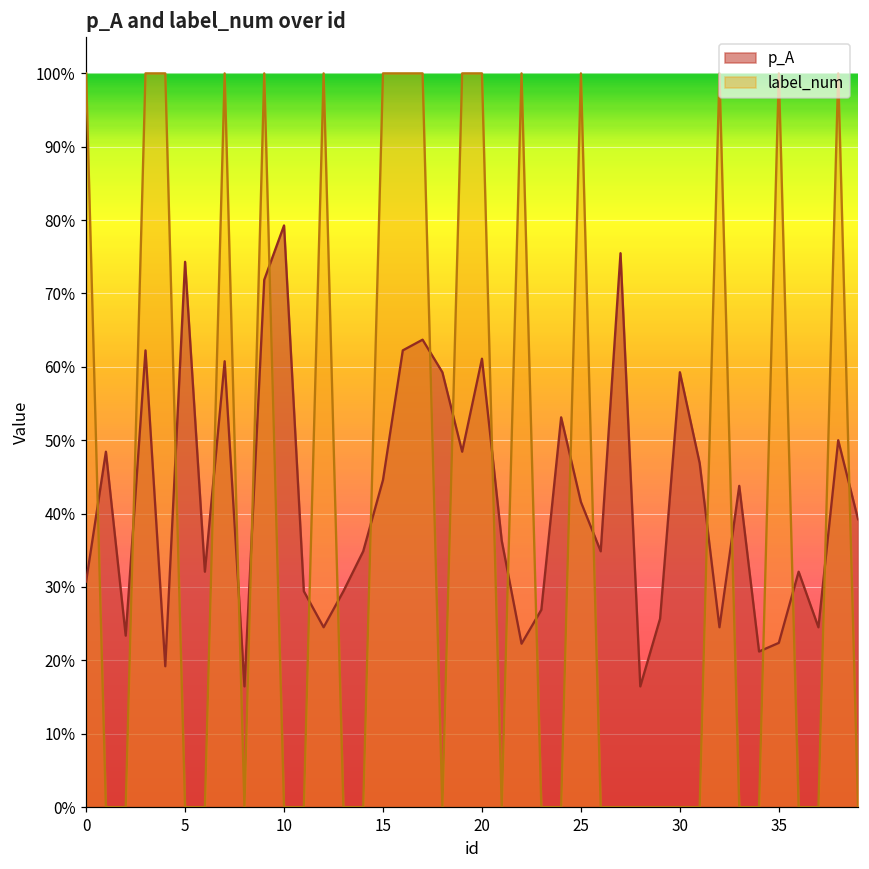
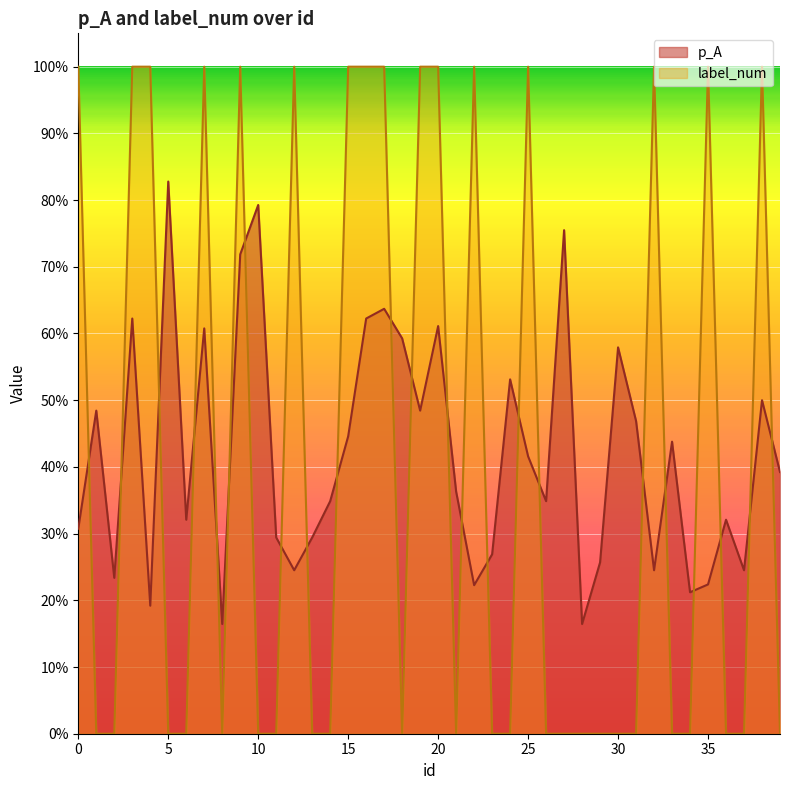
p_A, 5: 74% -> 83%
p_A, 30: 59% -> 58%
